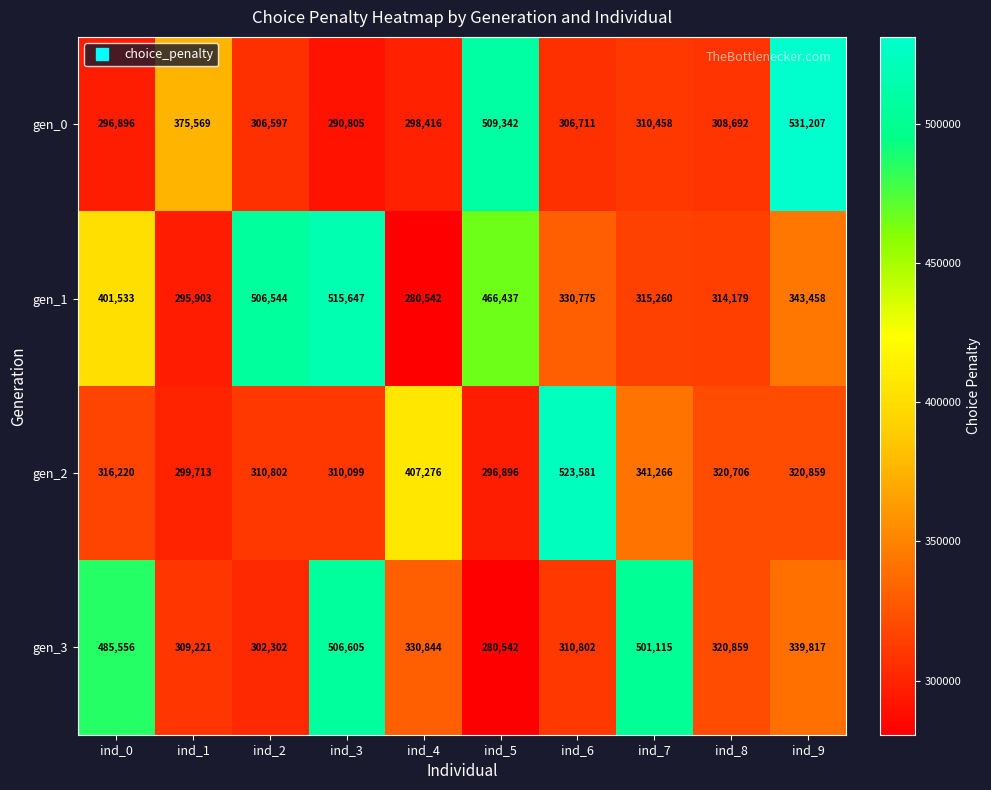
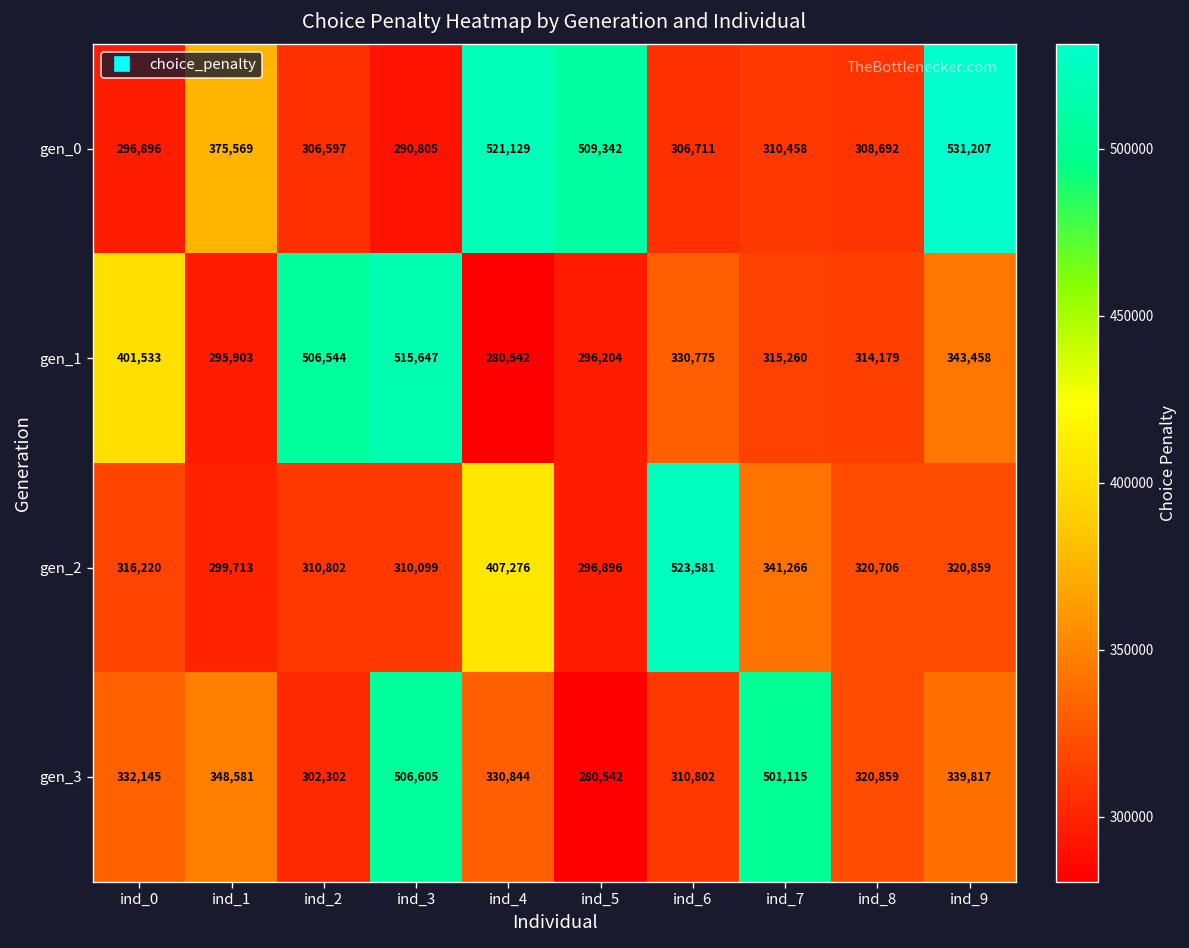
gen_0, ind_4: 298,416 -> 521,129
gen_1, ind_5: 466,437 -> 296,204
gen_3, ind_0: 485,556 -> 332,145
gen_3, ind_1: 309,221 -> 348,581
